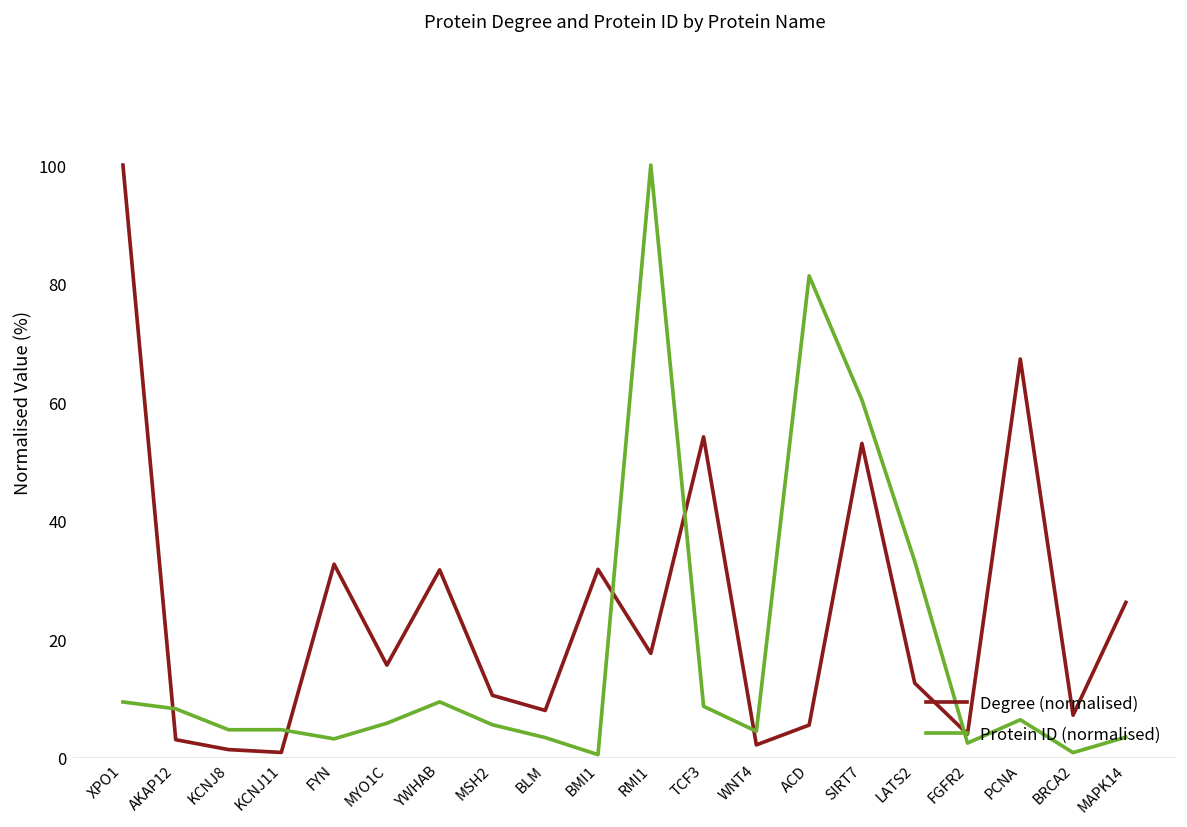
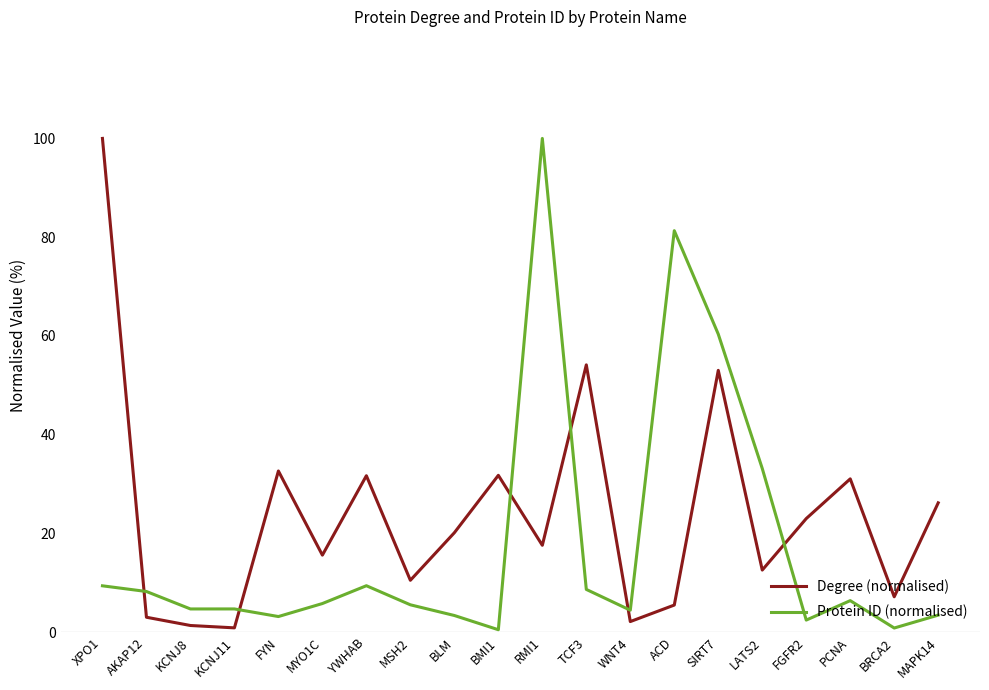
Degree (normalised), BLM: 8 -> 20
Degree (normalised), FGFR2: 4 -> 23
Degree (normalised), PCNA: 67 -> 31
